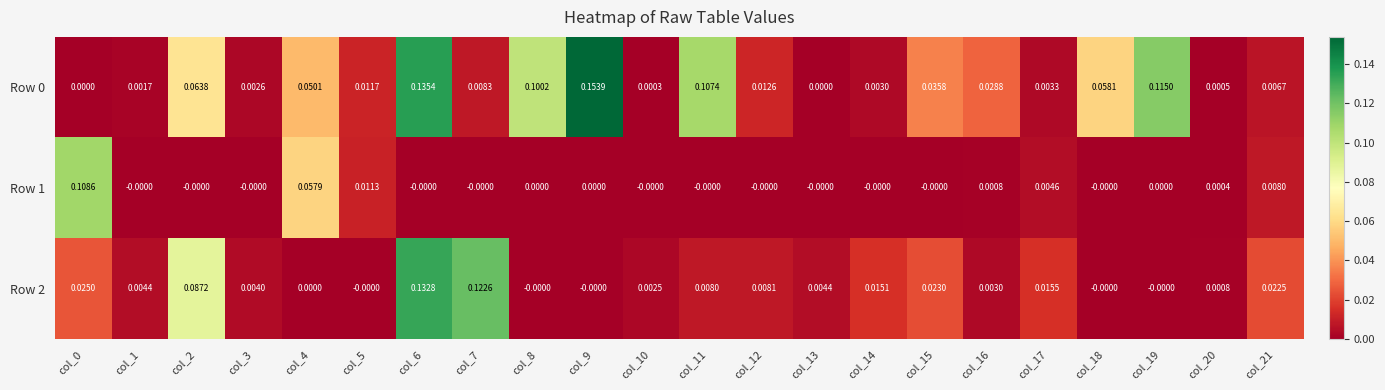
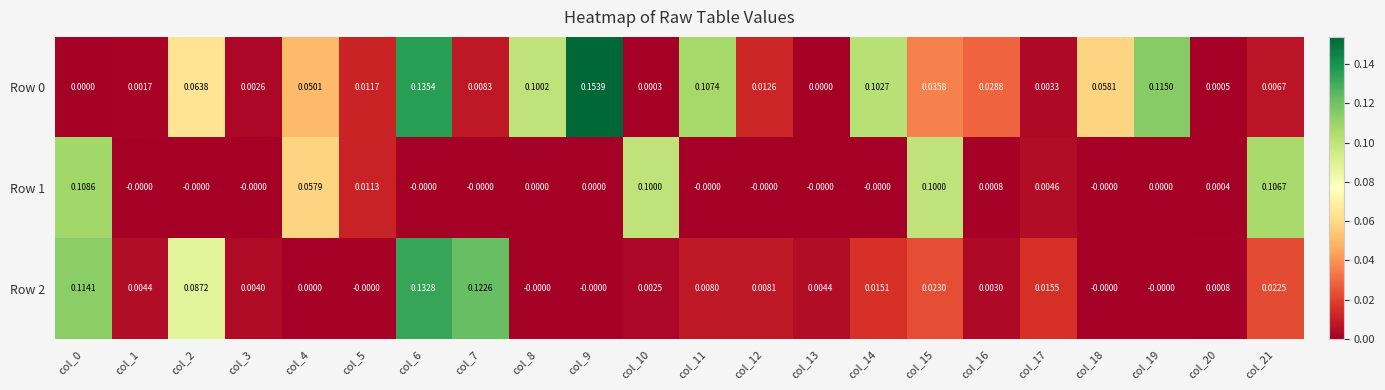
Row 0, col_14: 0.0030 -> 0.1027
Row 1, col_10: -0.0000 -> 0.1000
Row 1, col_15: -0.0000 -> 0.1000
Row 1, col_21: 0.0080 -> 0.1067
Row 2, col_0: 0.0250 -> 0.1141
